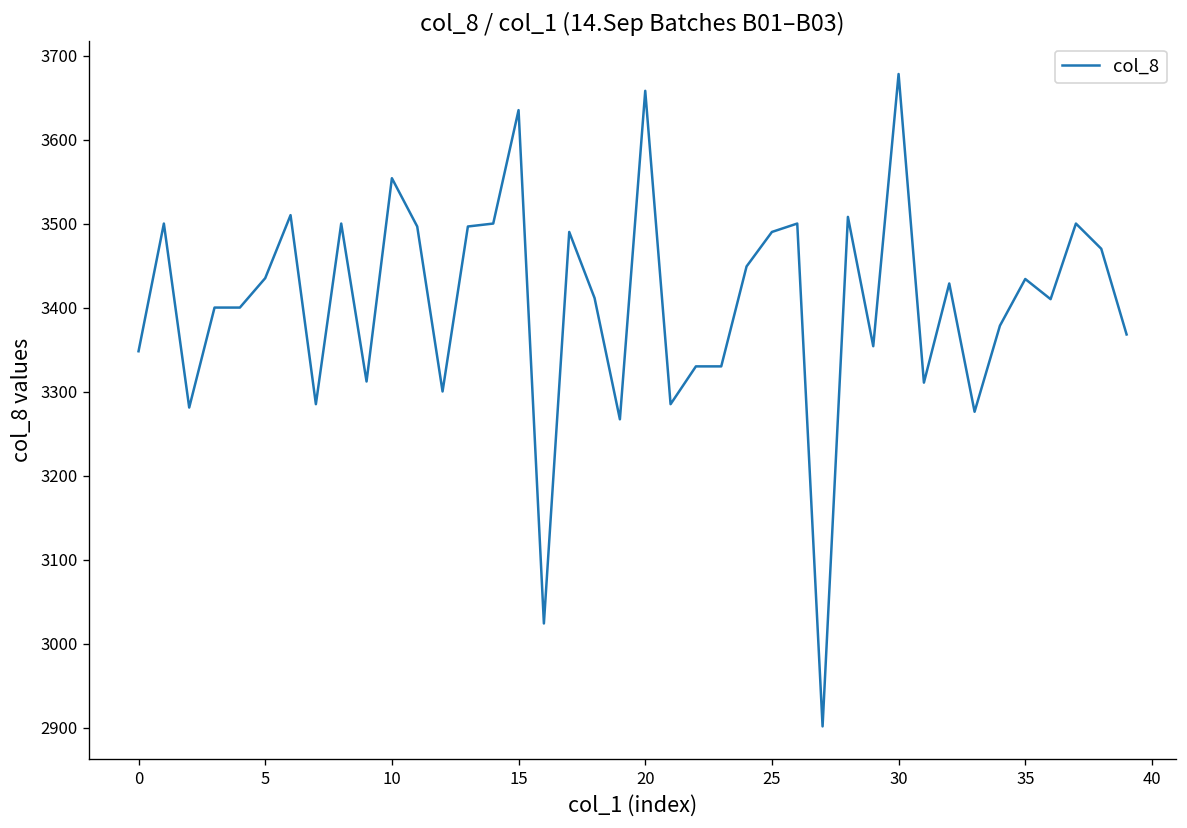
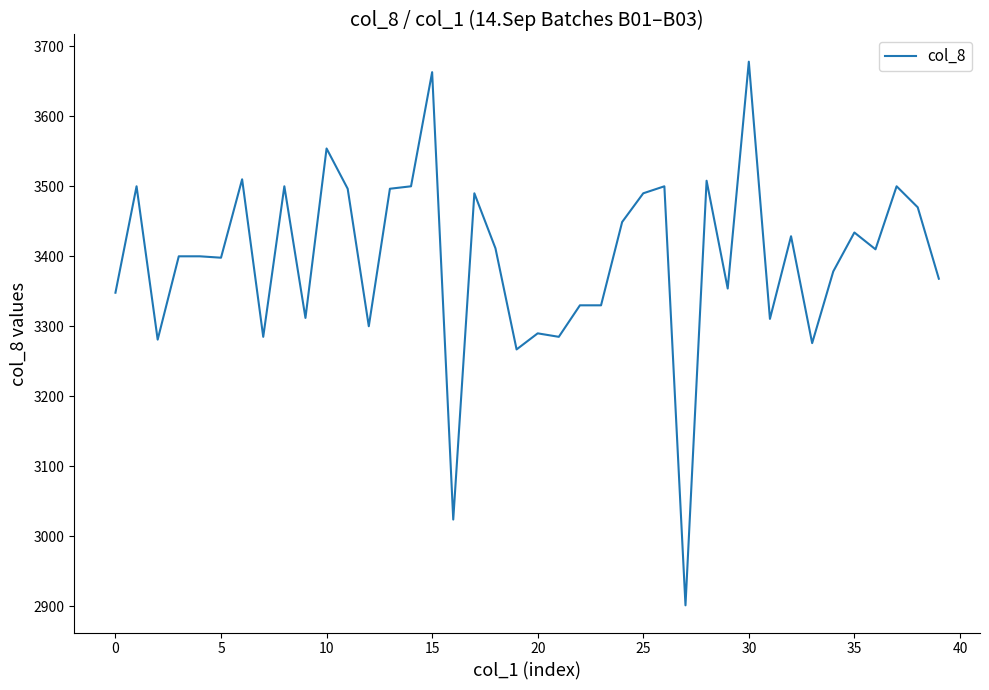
5: 3440 -> 3400
15: 3640 -> 3660
20: 3660 -> 3290
